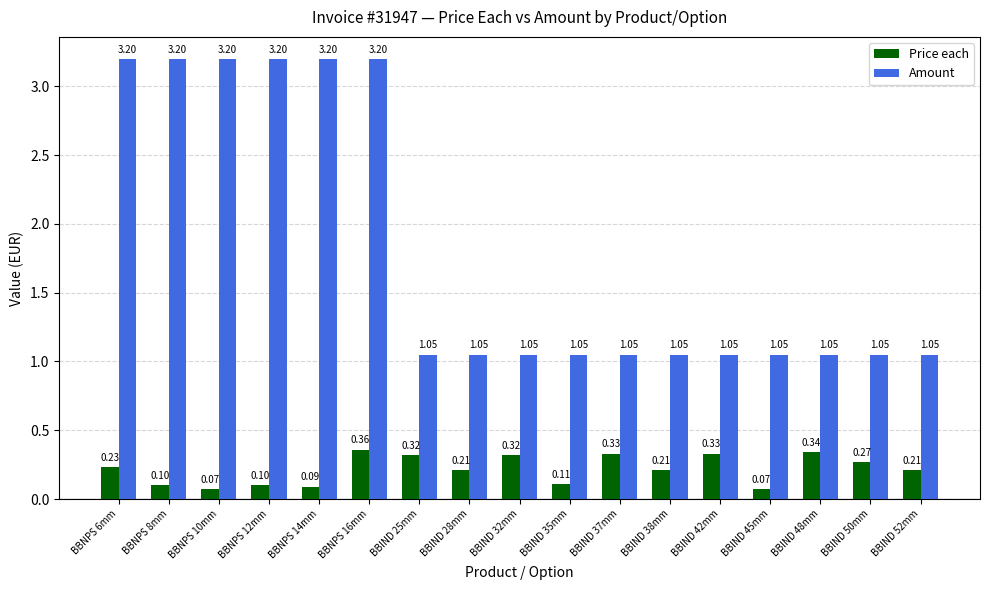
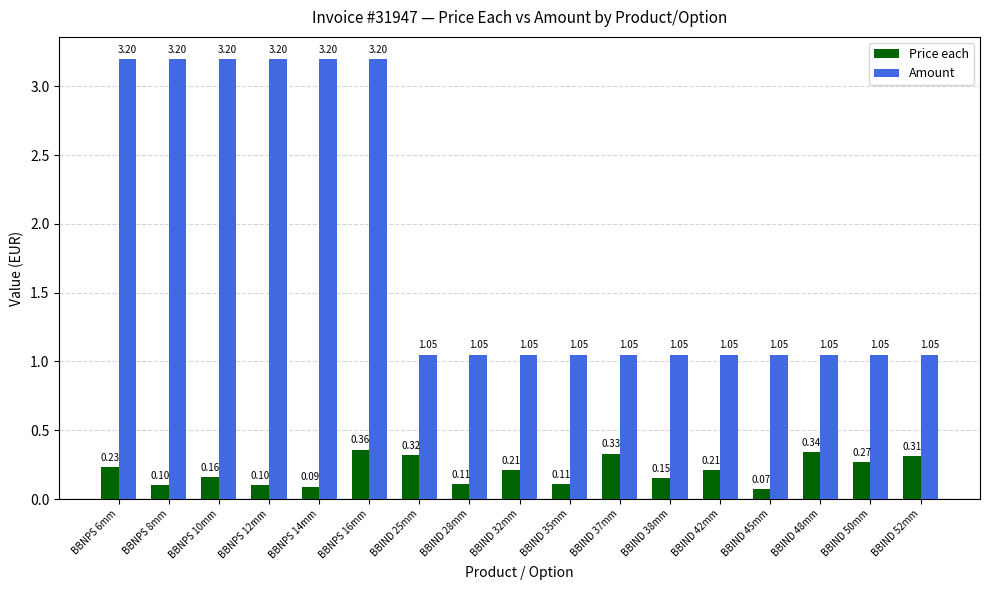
Price each, BBNPS 10mm: 0.07 -> 0.16
Price each, BBIND 28mm: 0.21 -> 0.11
Price each, BBIND 32mm: 0.32 -> 0.21
Price each, BBIND 38mm: 0.21 -> 0.15
Price each, BBIND 42mm: 0.33 -> 0.21
Price each, BBIND 52mm: 0.21 -> 0.31
